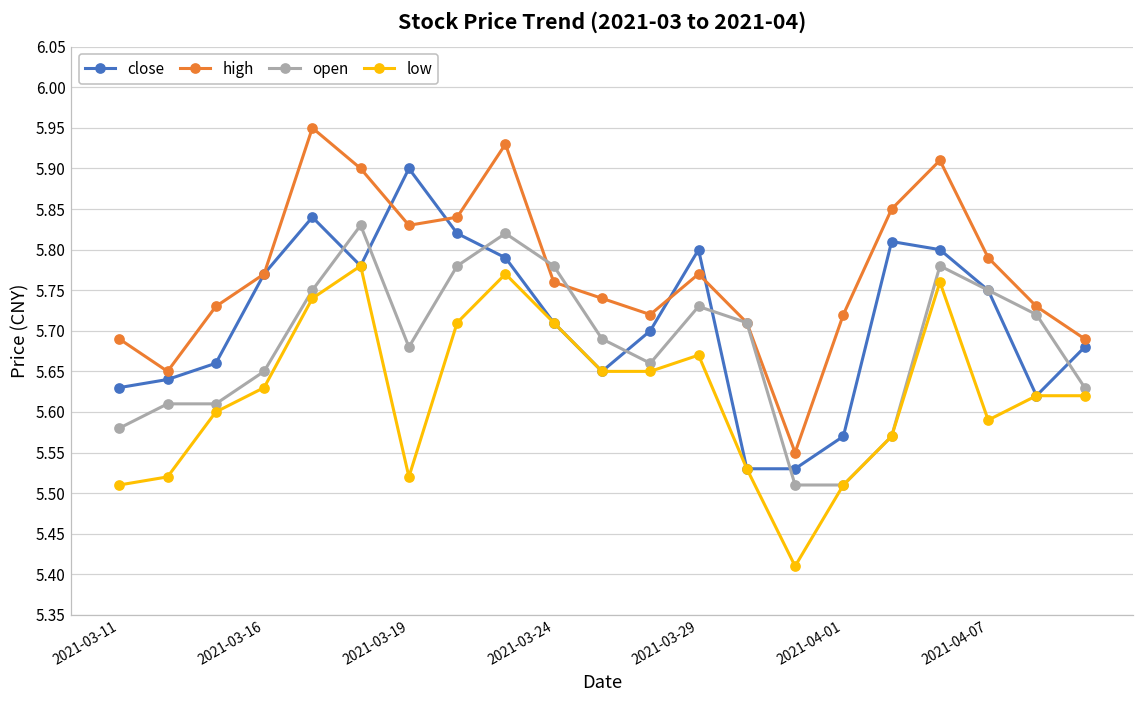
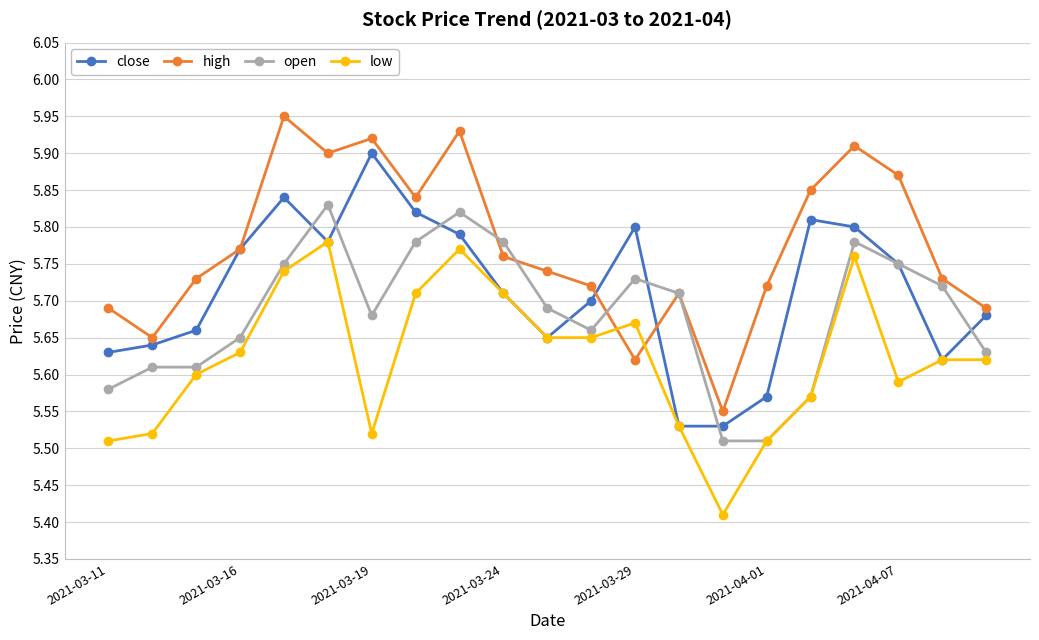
high, 2021-03-19: 5.83 -> 5.92
high, 2021-03-29: 5.77 -> 5.62
high, 2021-04-07: 5.79 -> 5.87
